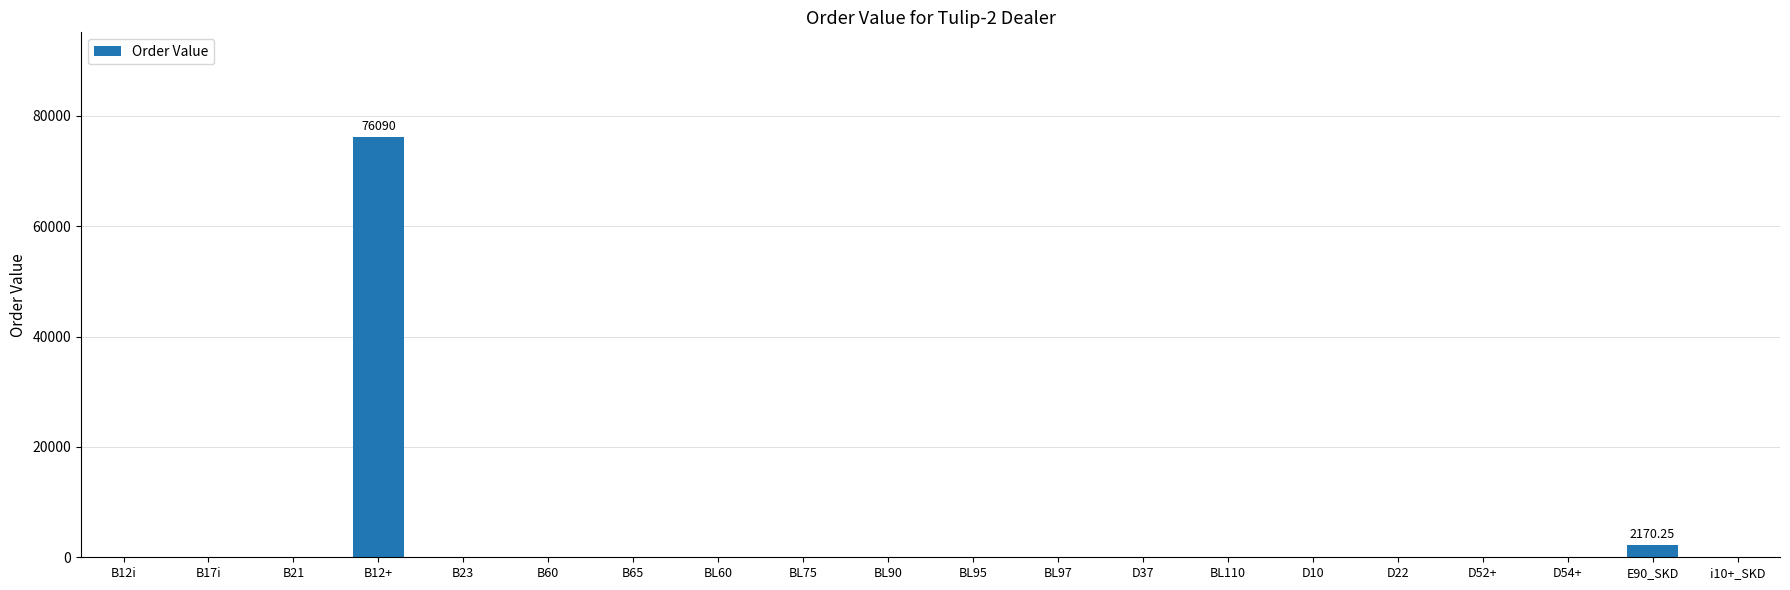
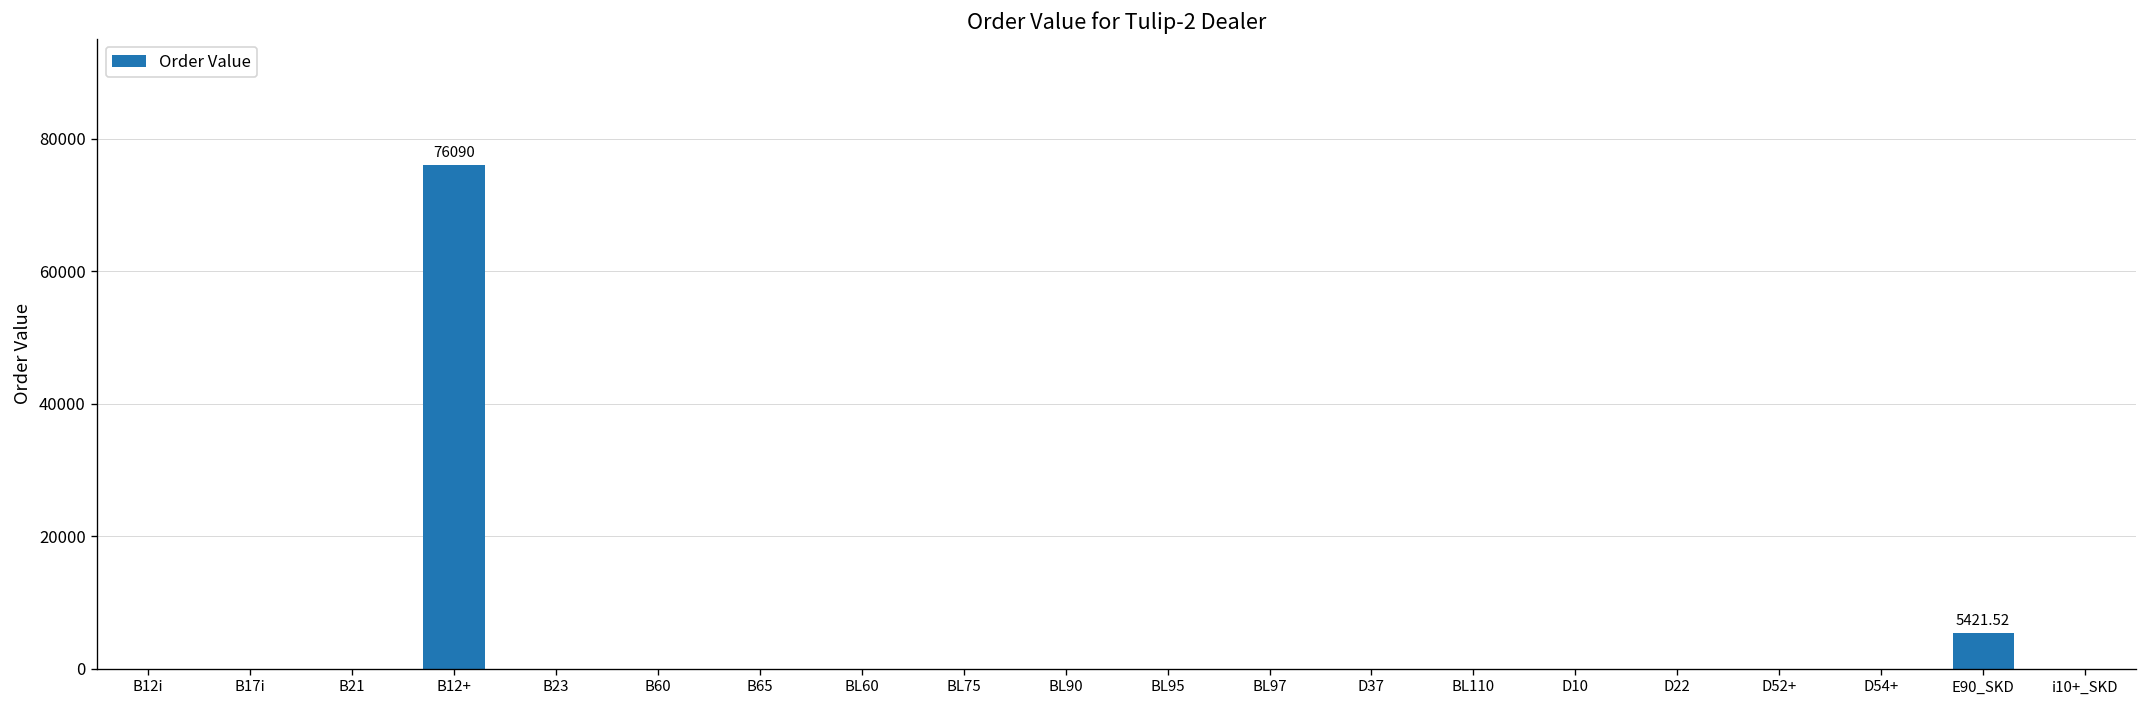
E90_SKD: 2170.25 -> 5421.52
